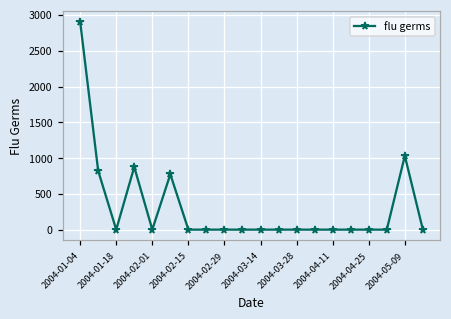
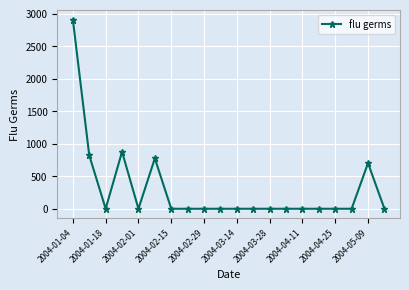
2004-05-09: 1000 -> 700
